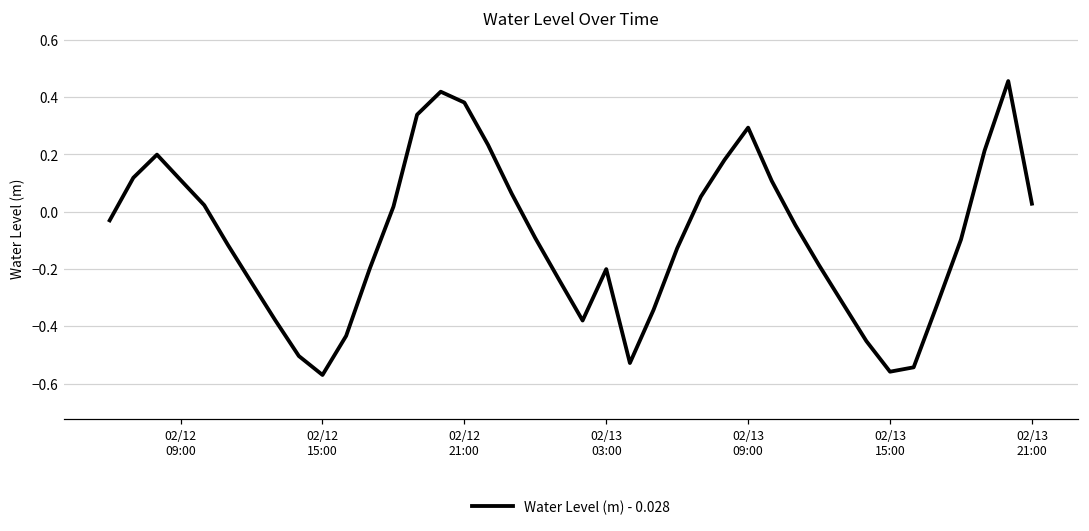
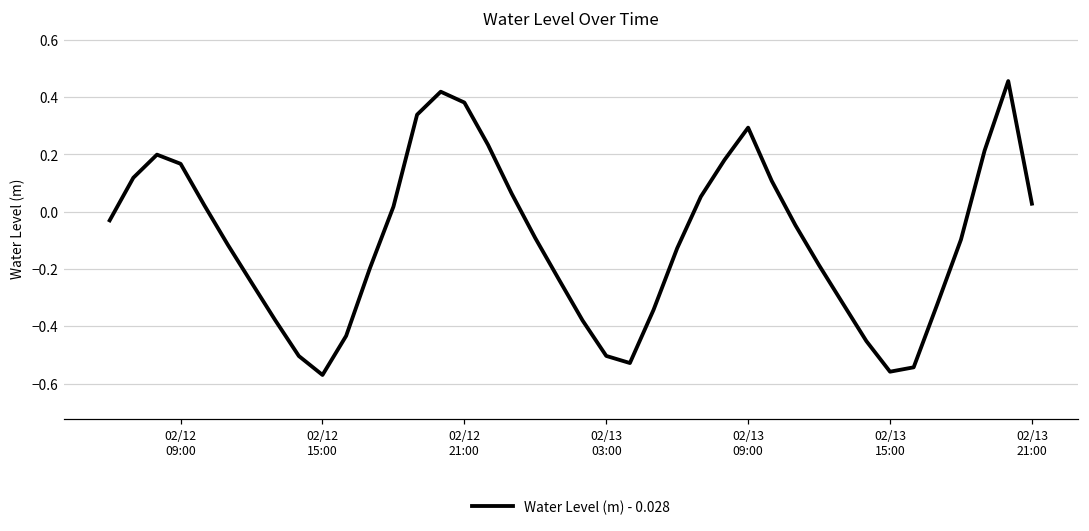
02/12 09:00: 0.11 -> 0.17
02/13 03:00: -0.20 -> -0.50
